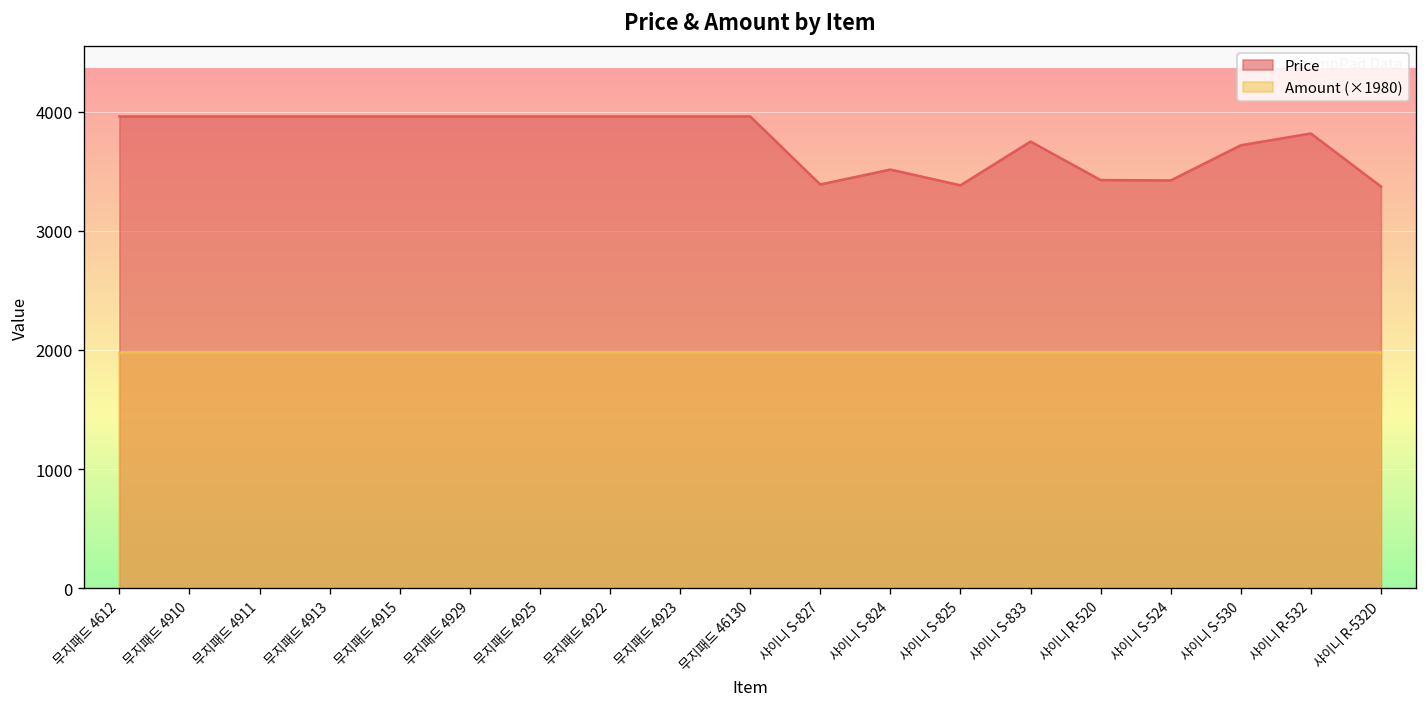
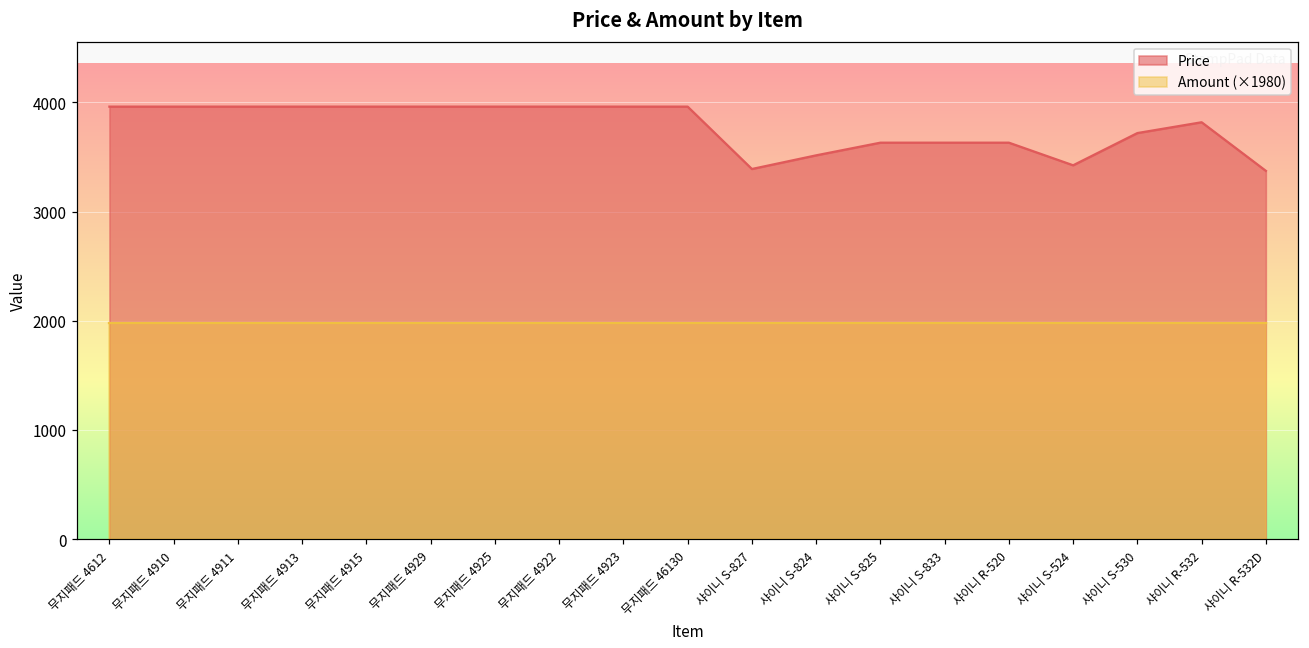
Price, 샤이니 S-825: 3400 -> 3600
Price, 샤이니 S-833: 3700 -> 3600
Price, 샤이니 R-520: 3400 -> 3600
